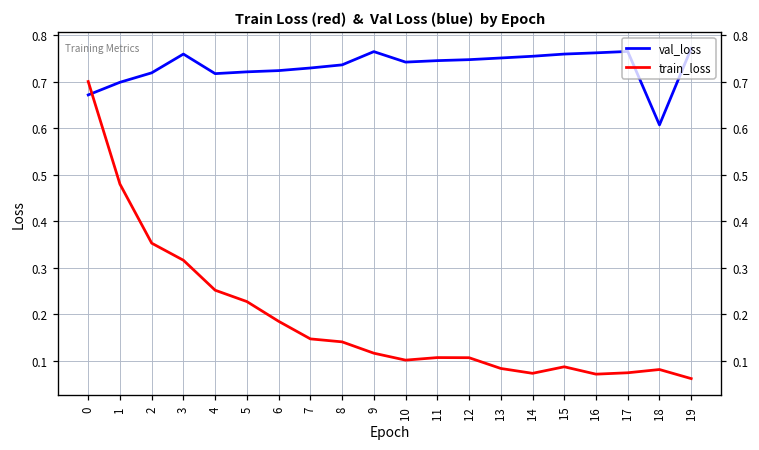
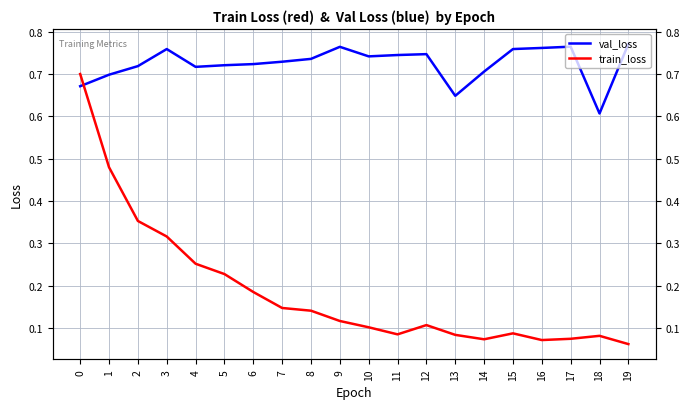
train_loss, 11: 0.11 -> 0.08
val_loss, 13: 0.75 -> 0.65
val_loss, 14: 0.75 -> 0.71
